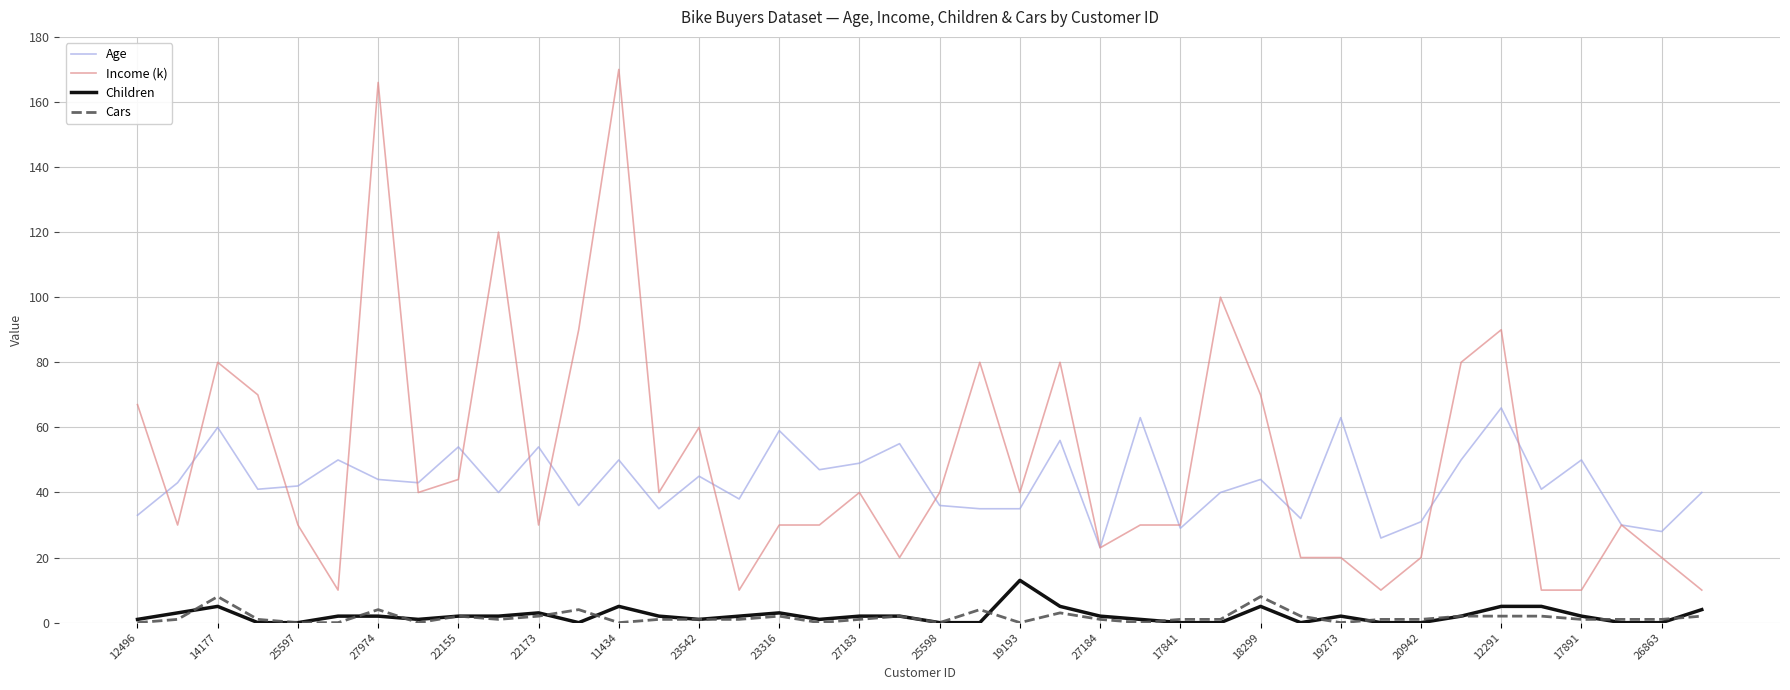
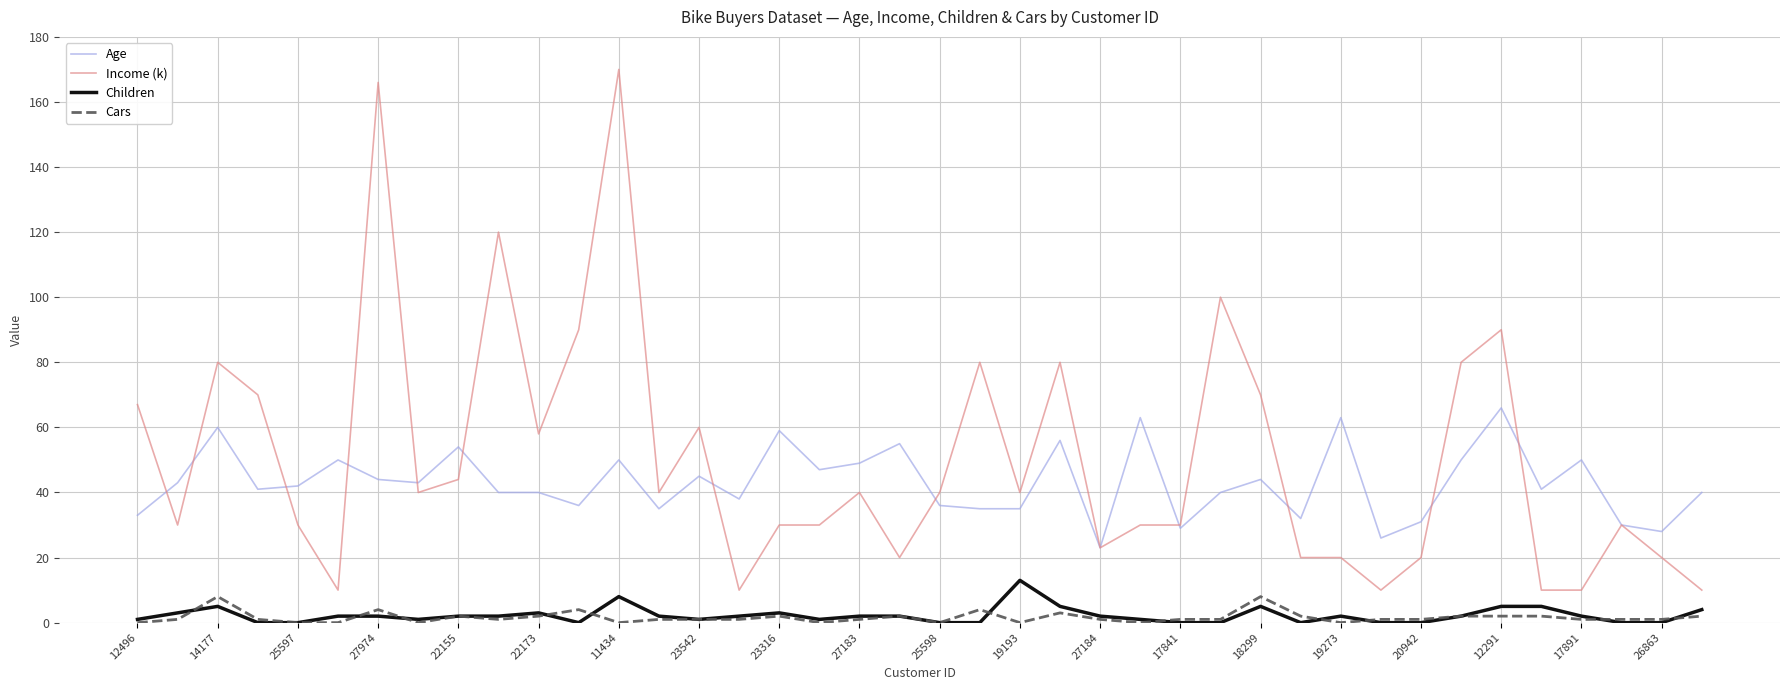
Age, 22173: 54 -> 40
Income (k), 22173: 30 -> 58
Children, 11434: 5 -> 8
